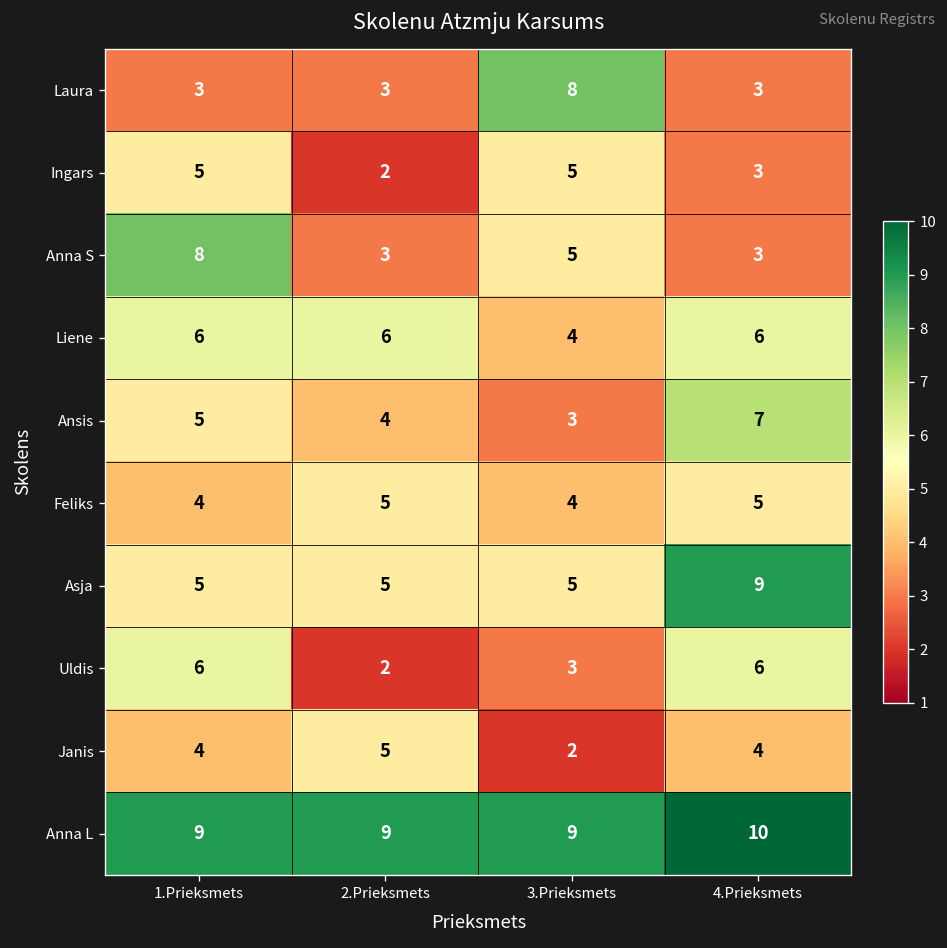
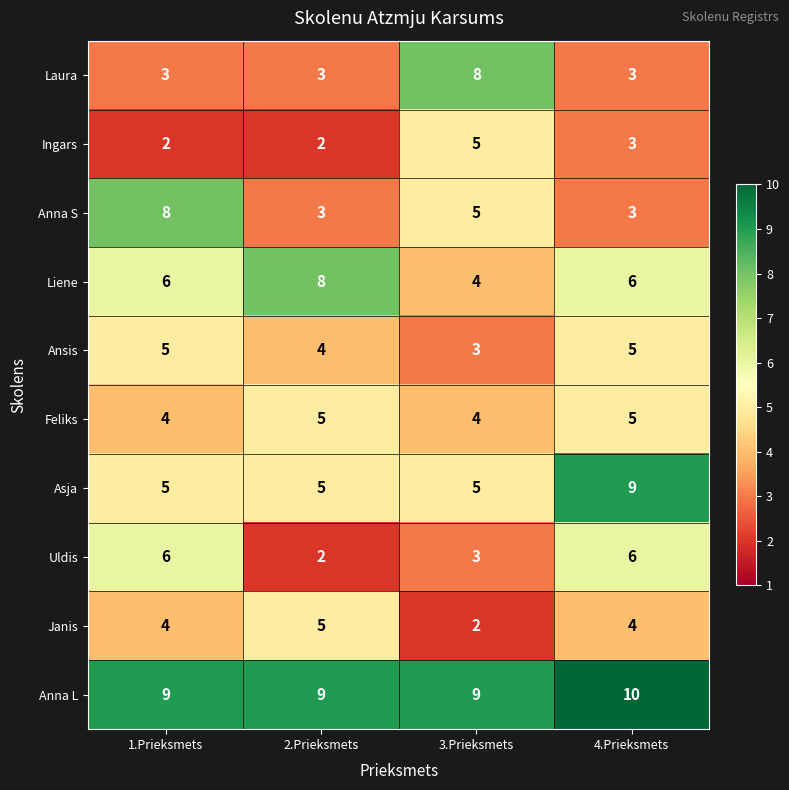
Ingars, 1.Prieksmets: 5 -> 2
Liene, 2.Prieksmets: 6 -> 8
Ansis, 4.Prieksmets: 7 -> 5
